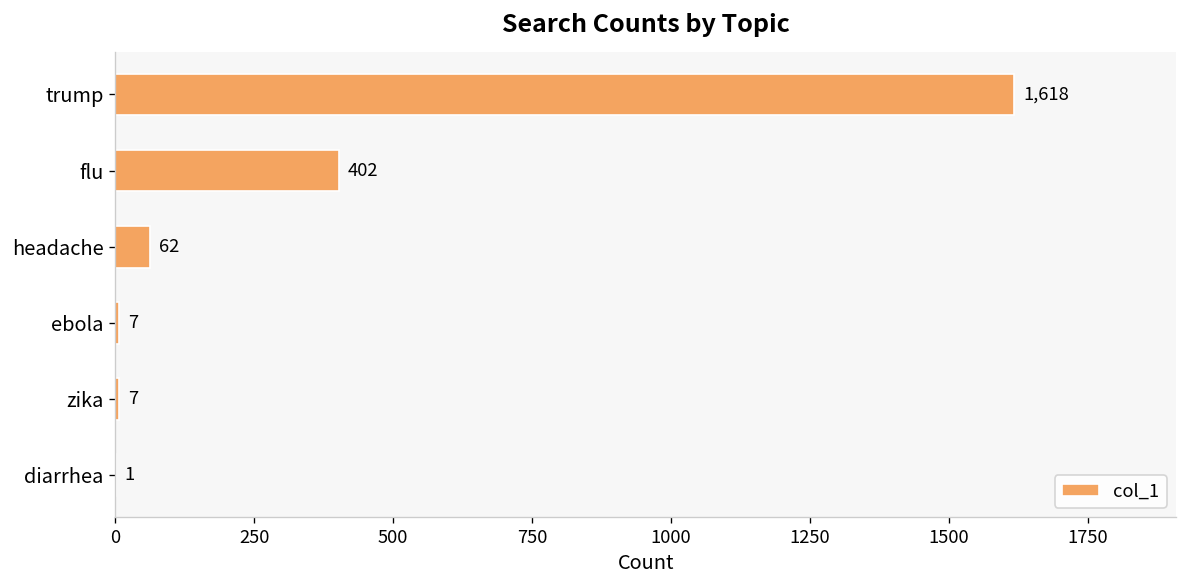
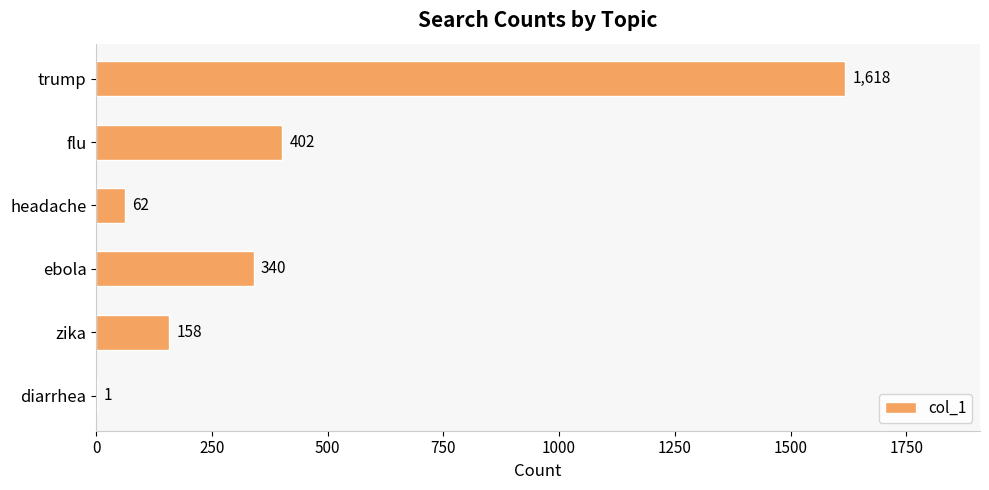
ebola: 7 -> 340
zika: 7 -> 158
